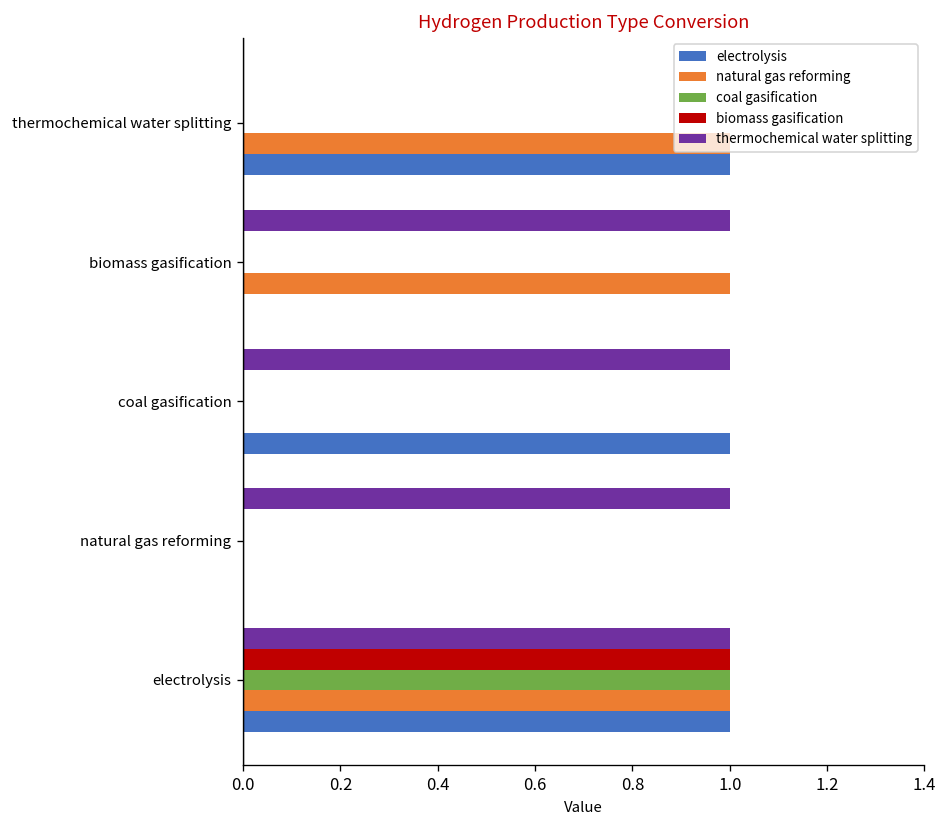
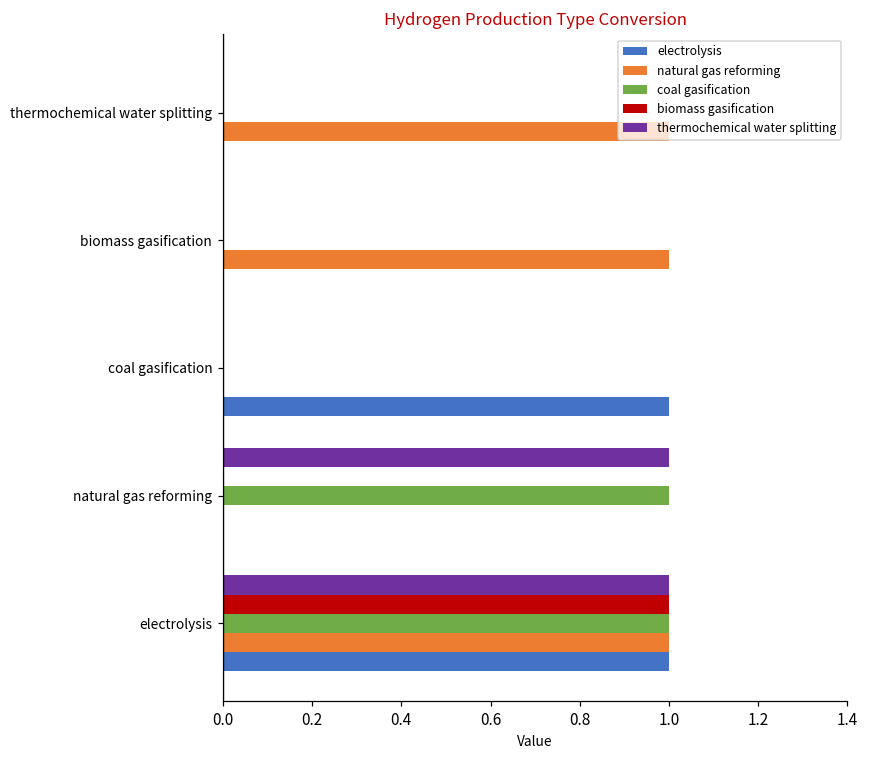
electrolysis, thermochemical water splitting: 1 -> 0
thermochemical water splitting, biomass gasification: 1 -> 0
thermochemical water splitting, coal gasification: 1 -> 0
coal gasification, natural gas reforming: 0 -> 1
